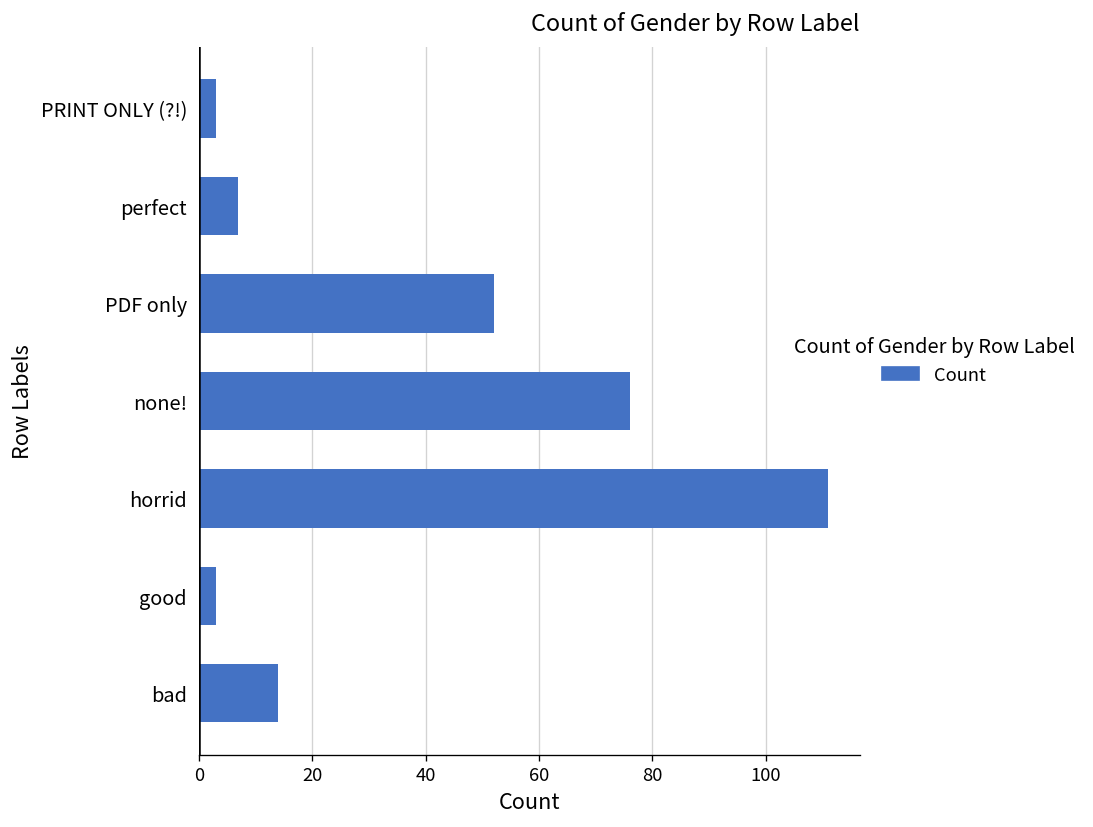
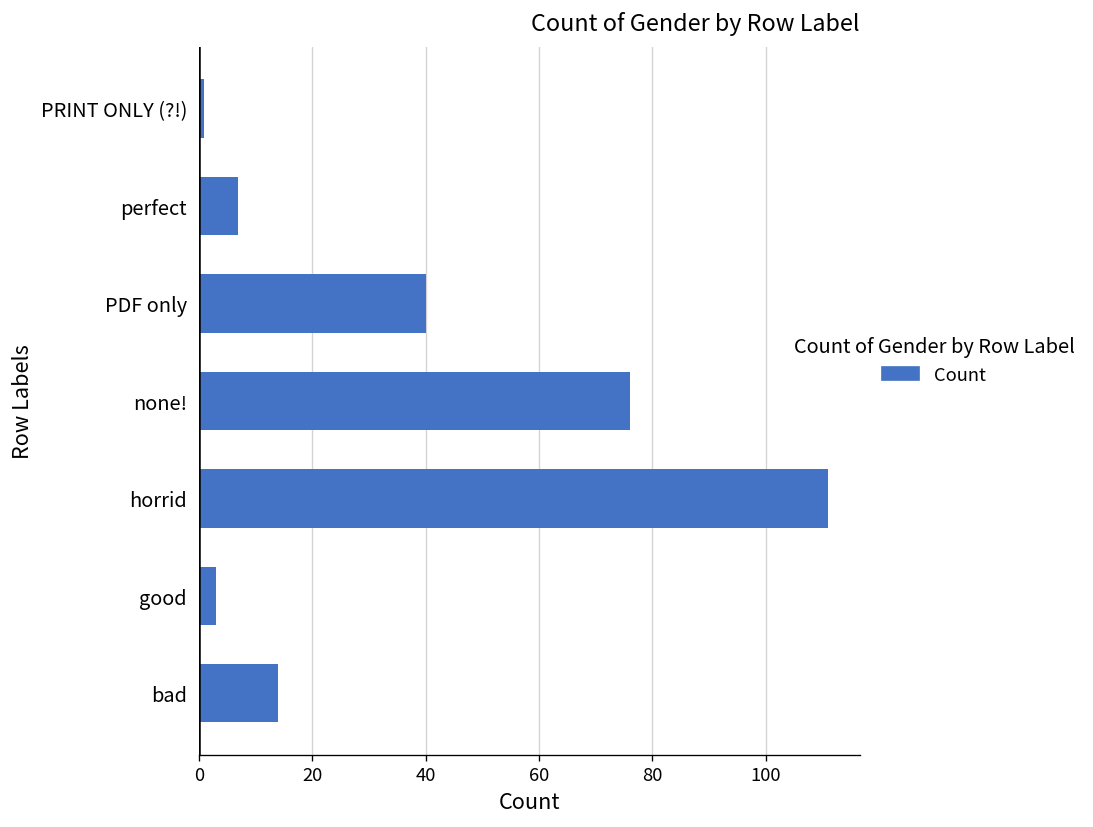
PRINT ONLY (?!): 3 -> 1
PDF only: 52 -> 40
